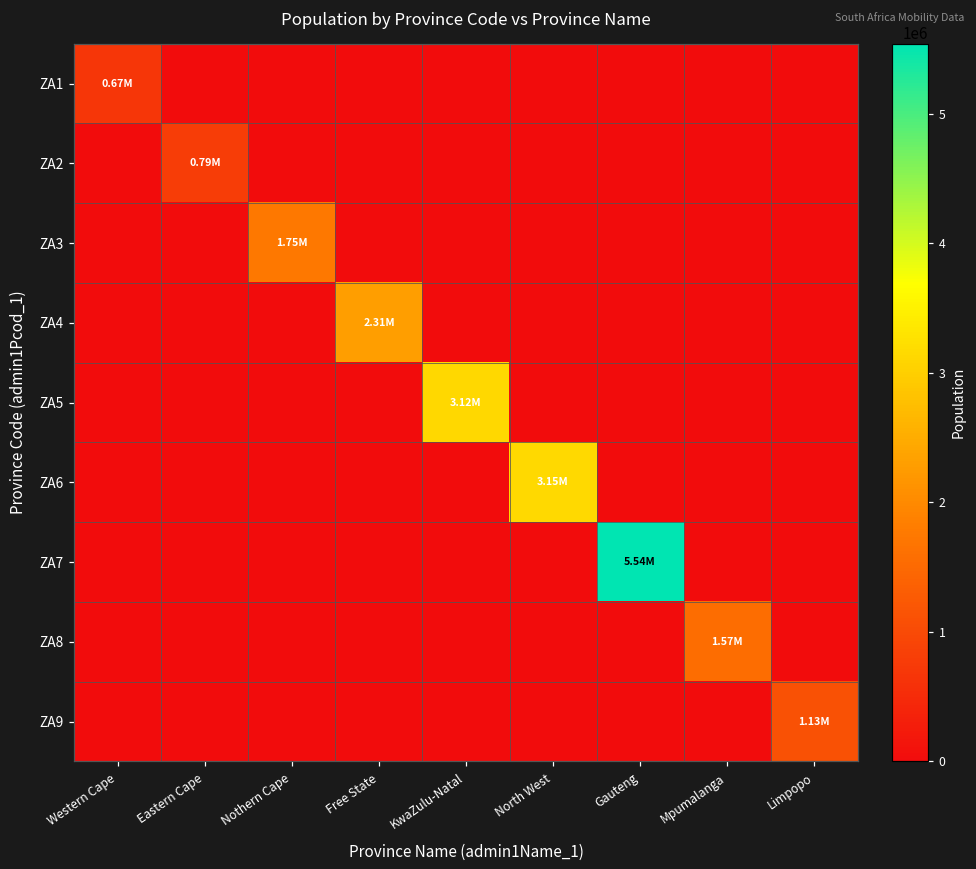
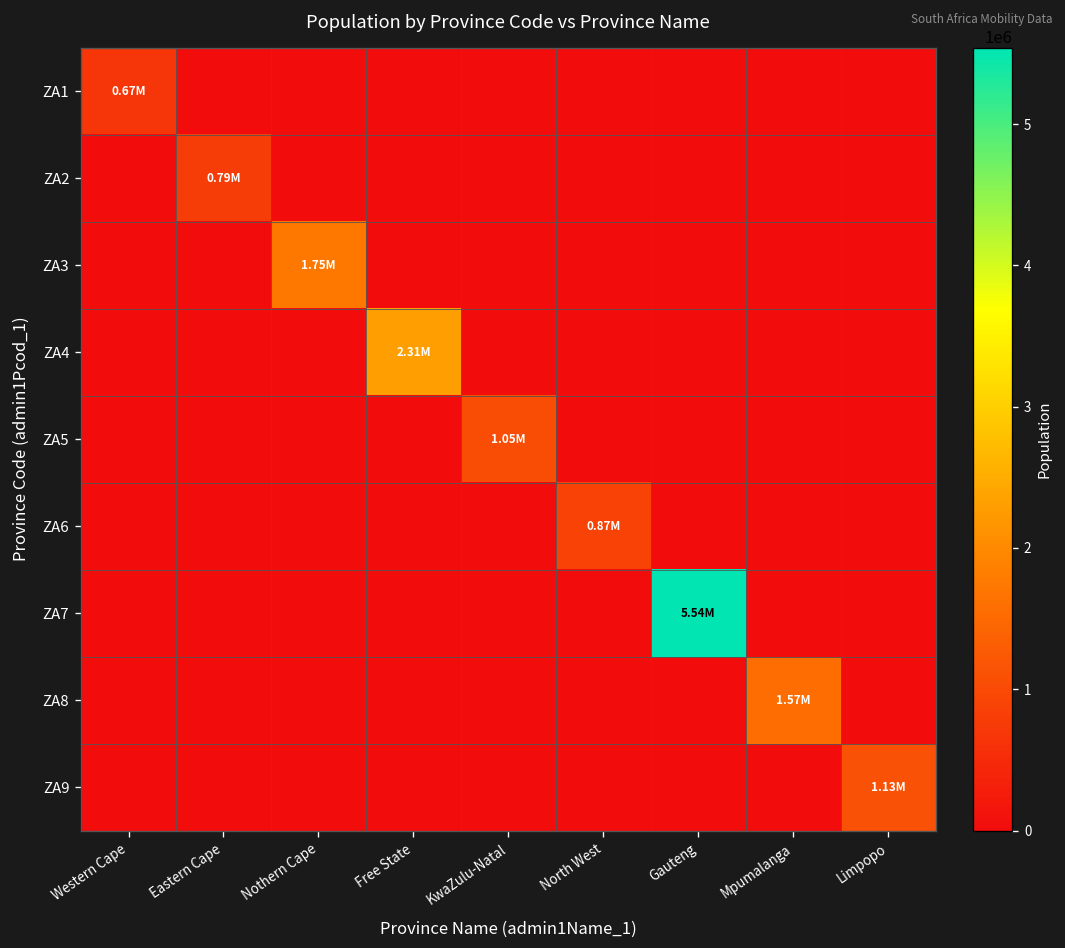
ZA5, KwaZulu-Natal: 3.12M -> 1.05M
ZA6, North West: 3.15M -> 0.87M
